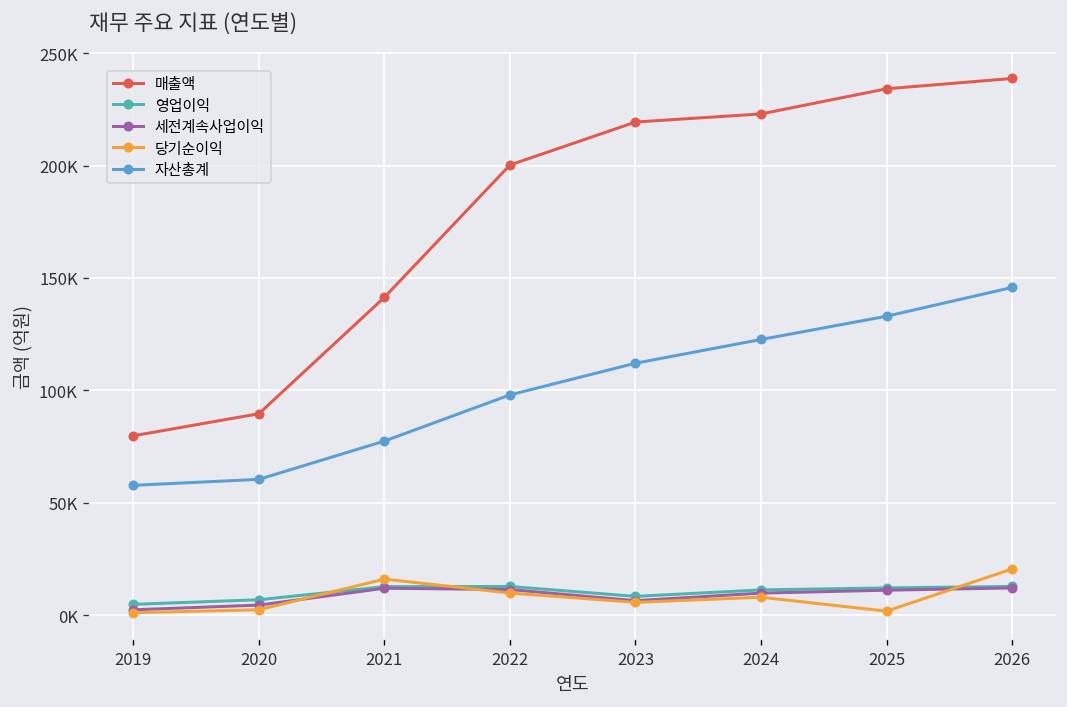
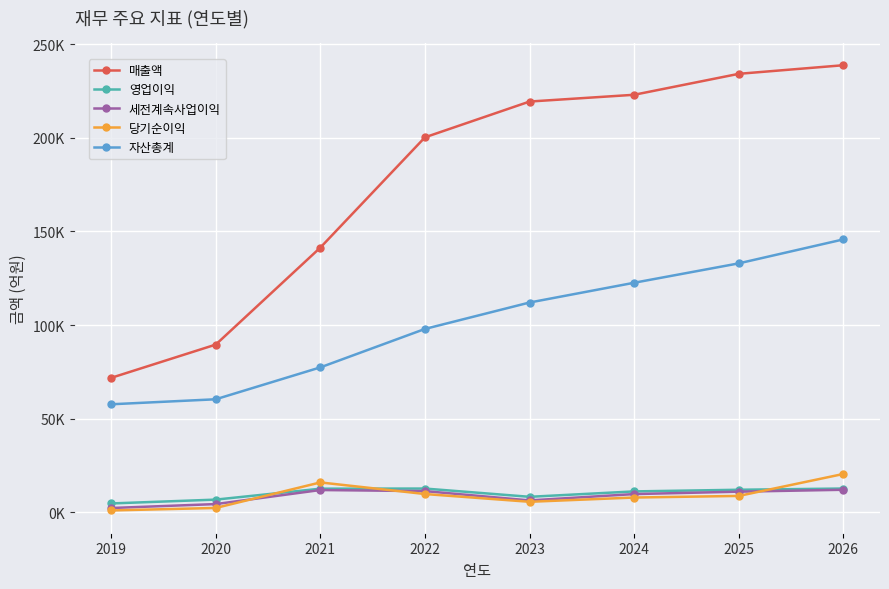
매출액, 2019: 80000 -> 72000
당기순이익, 2025: 2000 -> 9000
